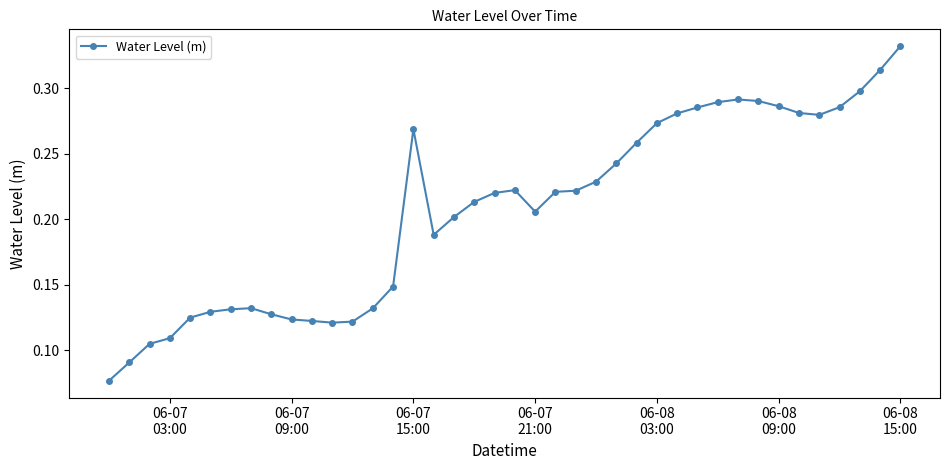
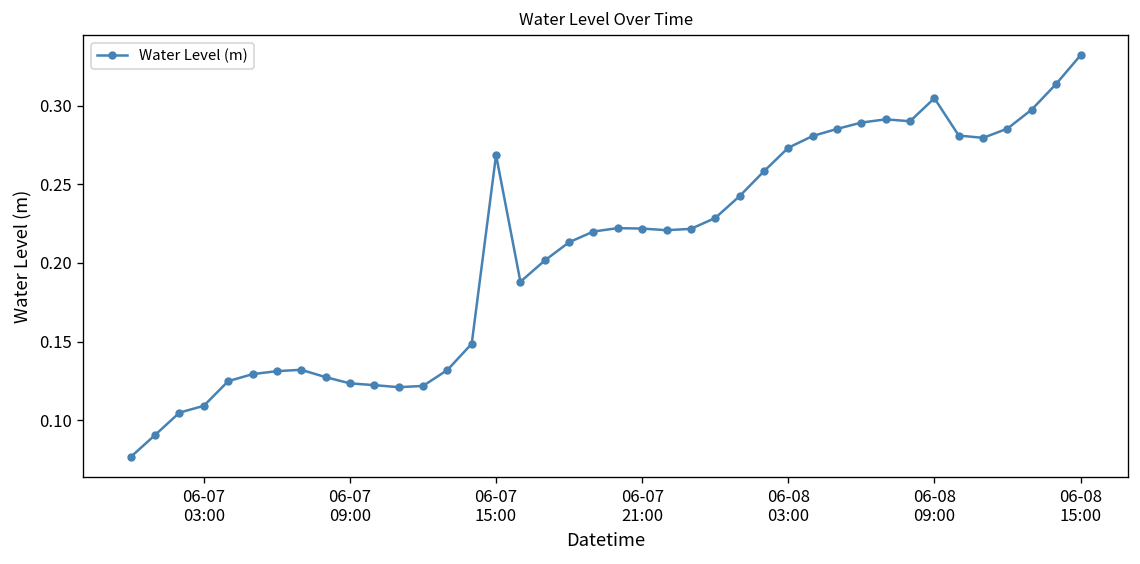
06-07 21:00: 0.206 -> 0.222
06-08 09:00: 0.286 -> 0.305
